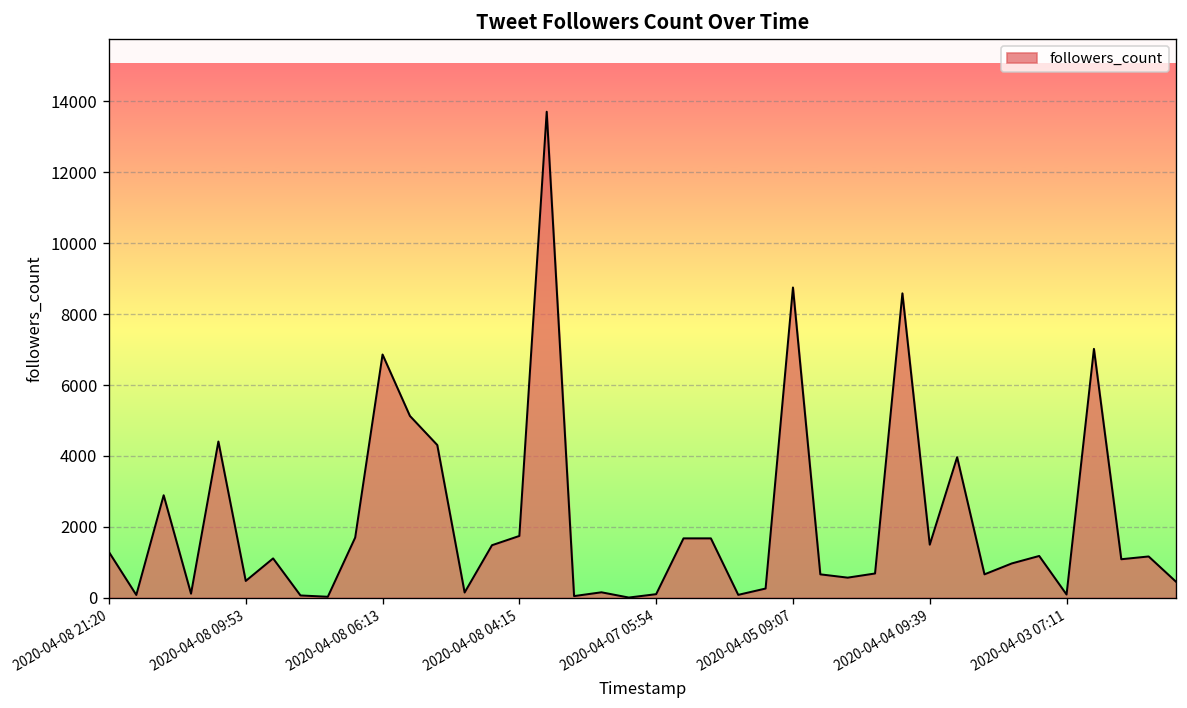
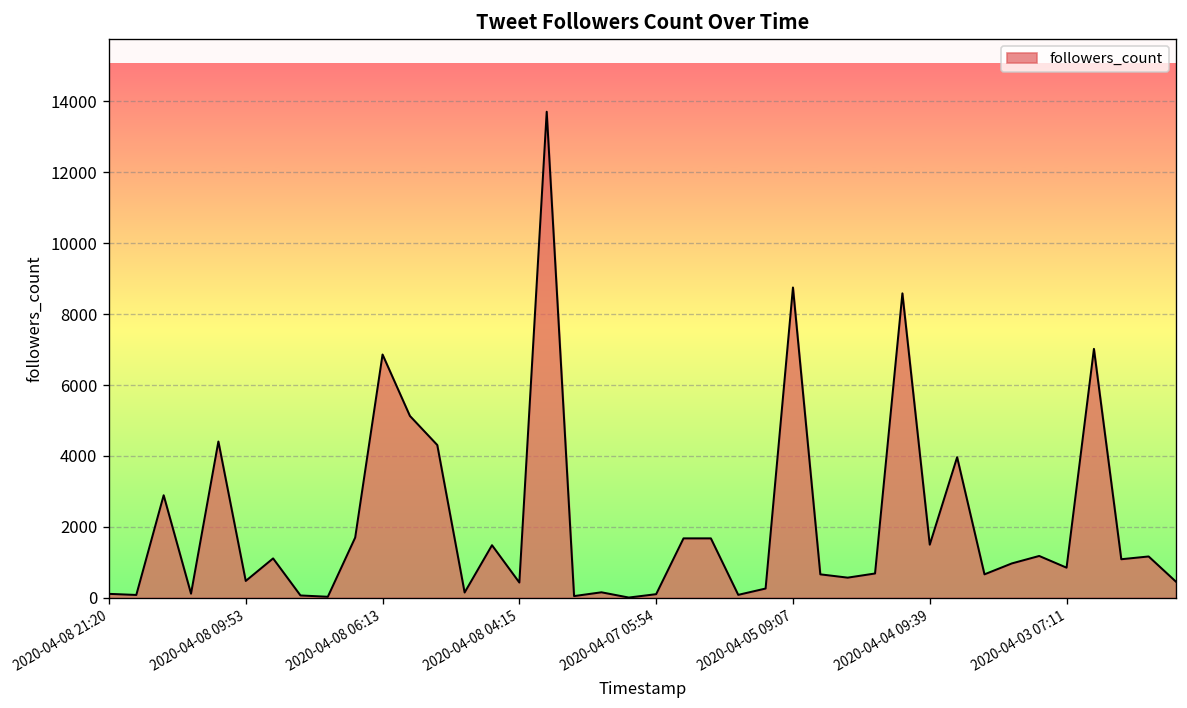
2020-04-08 21:20: 1300 -> 100
2020-04-08 04:15: 1700 -> 400
2020-04-03 07:11: 100 -> 900
